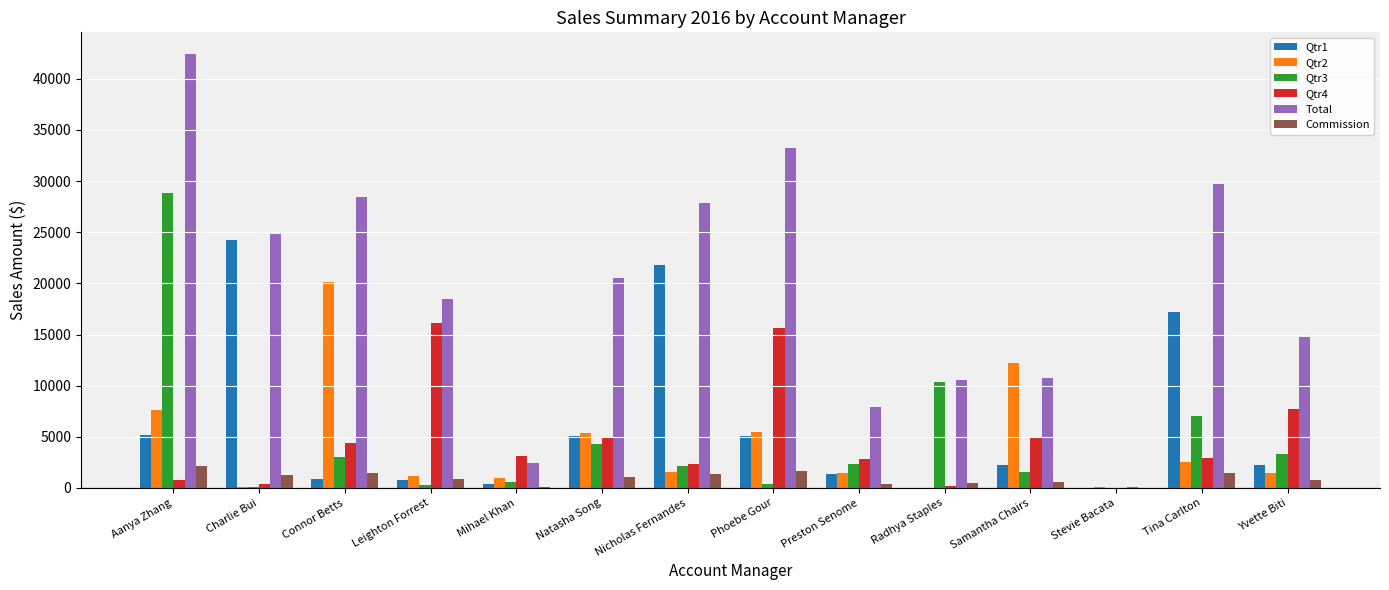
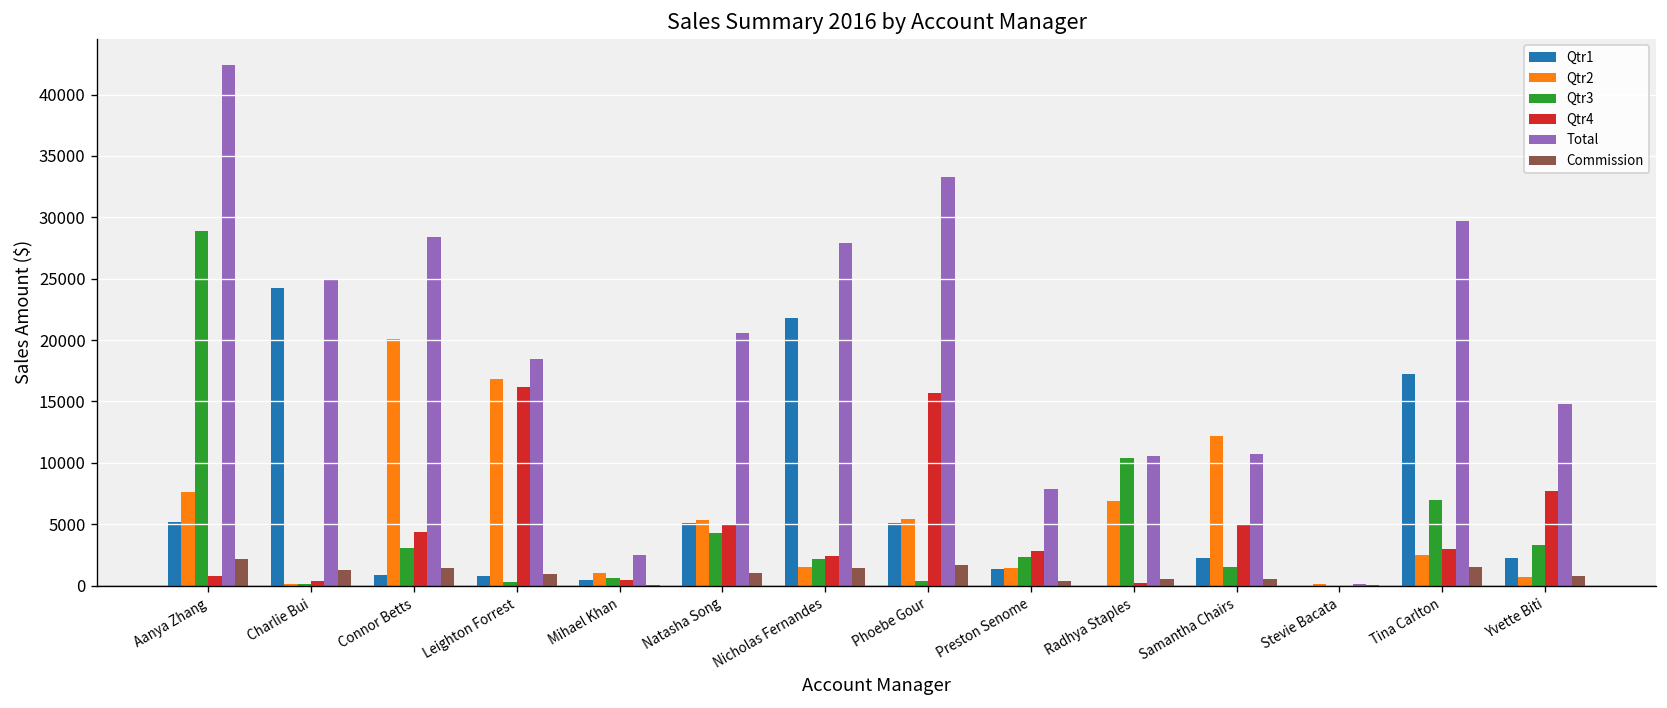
Qtr2, Leighton Forrest: 1100 -> 16800
Qtr4, Mihael Khan: 3200 -> 500
Qtr2, Radhya Staples: 0 -> 6900
Qtr2, Yvette Biti: 1500 -> 700
